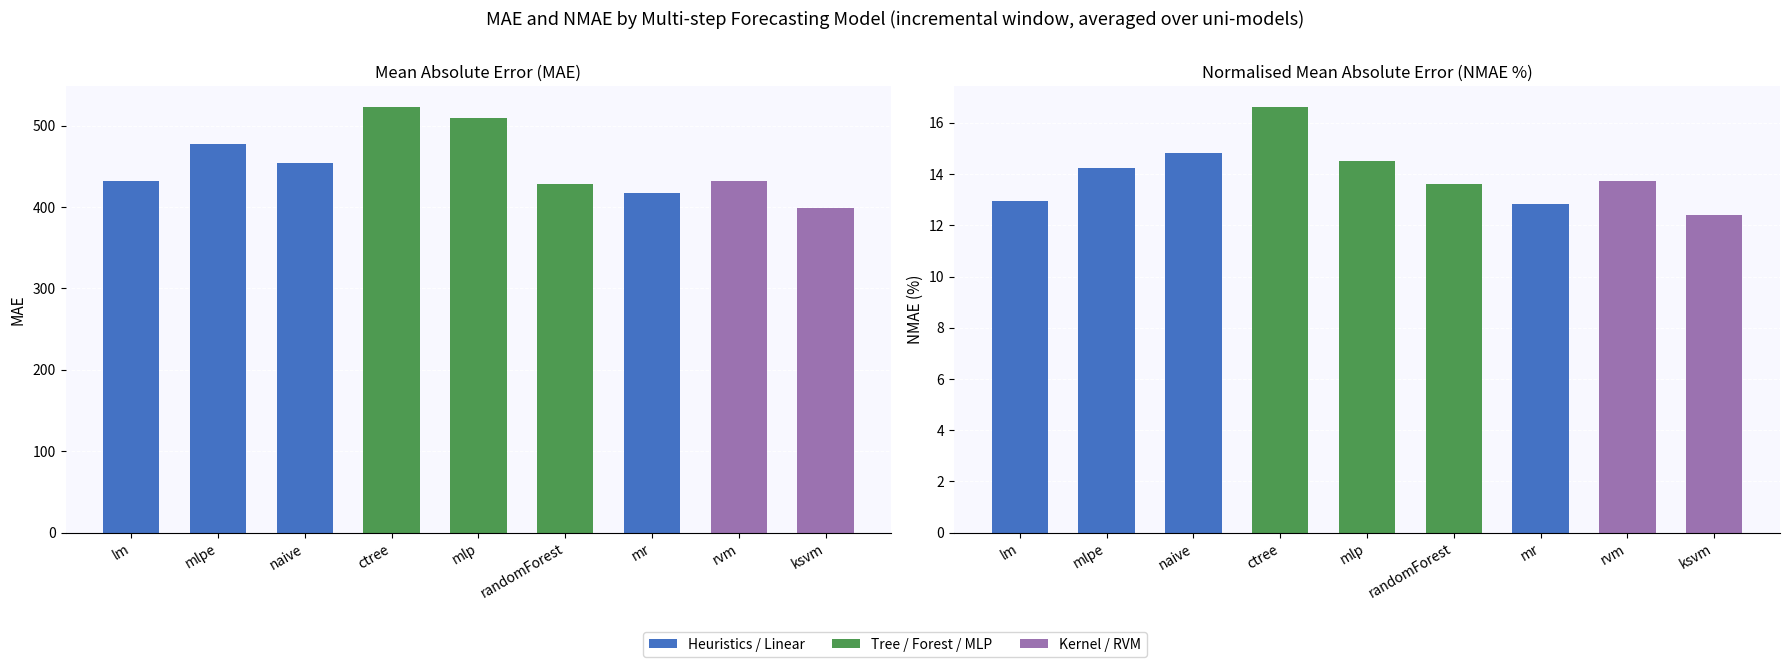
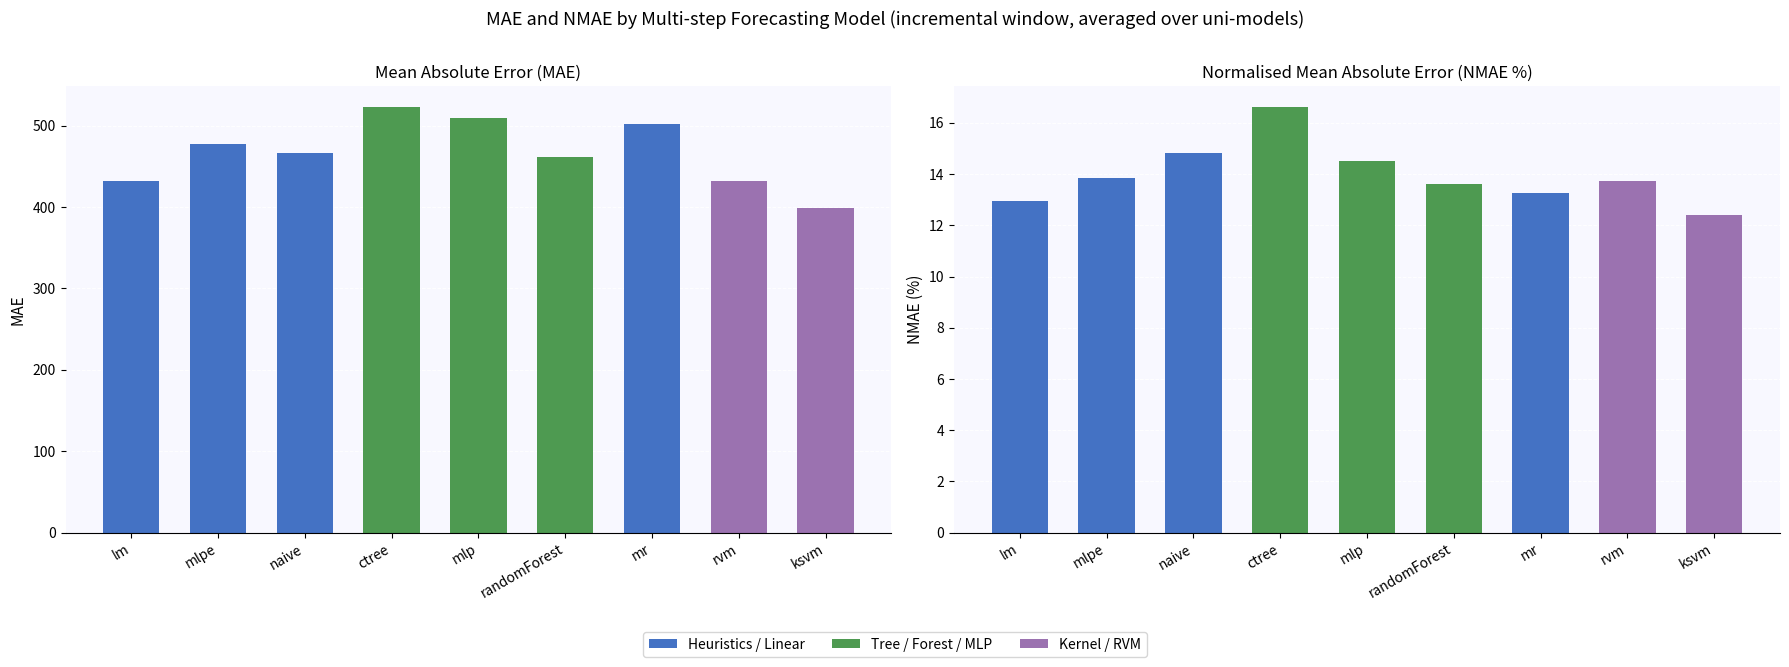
Mean Absolute Error (MAE), naive: 450 -> 470
Mean Absolute Error (MAE), randomForest: 430 -> 460
Mean Absolute Error (MAE), mr: 420 -> 500
Normalised Mean Absolute Error (NMAE %), mlpe: 14.2 -> 13.8
Normalised Mean Absolute Error (NMAE %), mr: 12.8 -> 13.3
